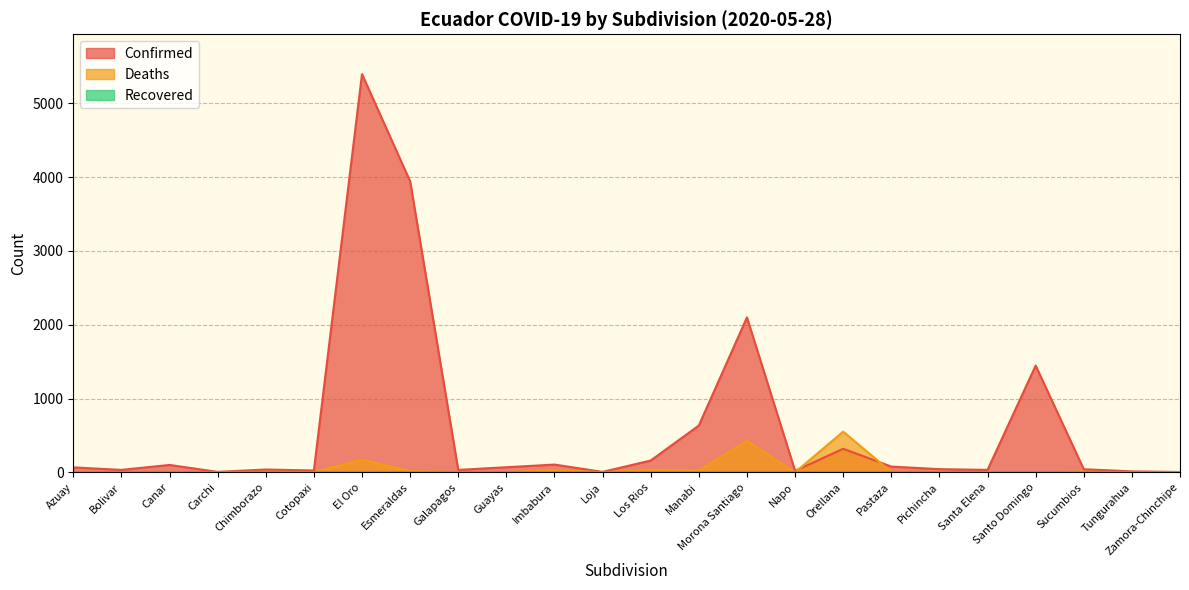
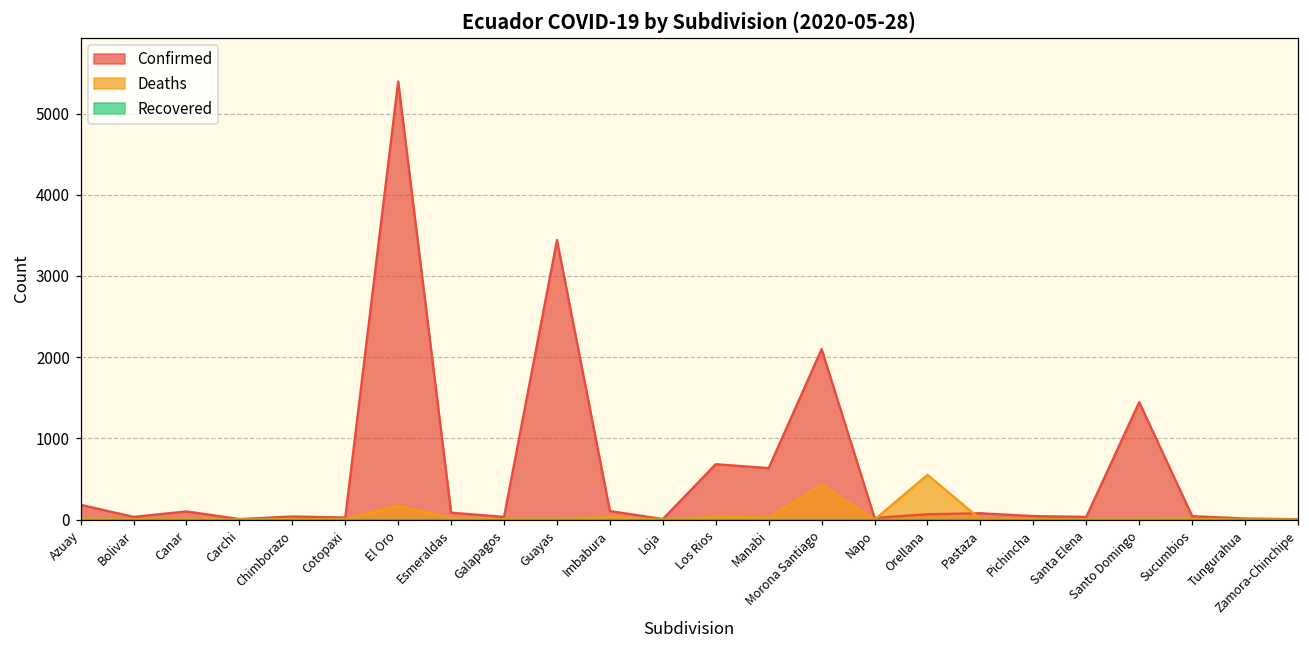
Confirmed, Azuay: 100 -> 200
Confirmed, Esmeraldas: 3900 -> 100
Confirmed, Guayas: 100 -> 3400
Confirmed, Los Rios: 200 -> 700
Confirmed, Orellana: 300 -> 100
